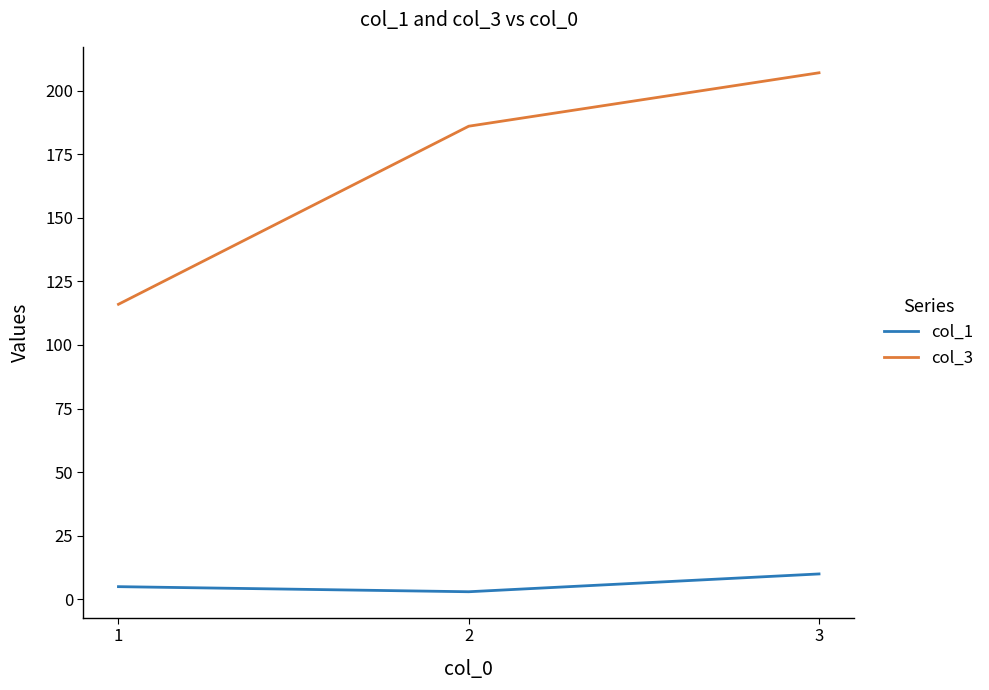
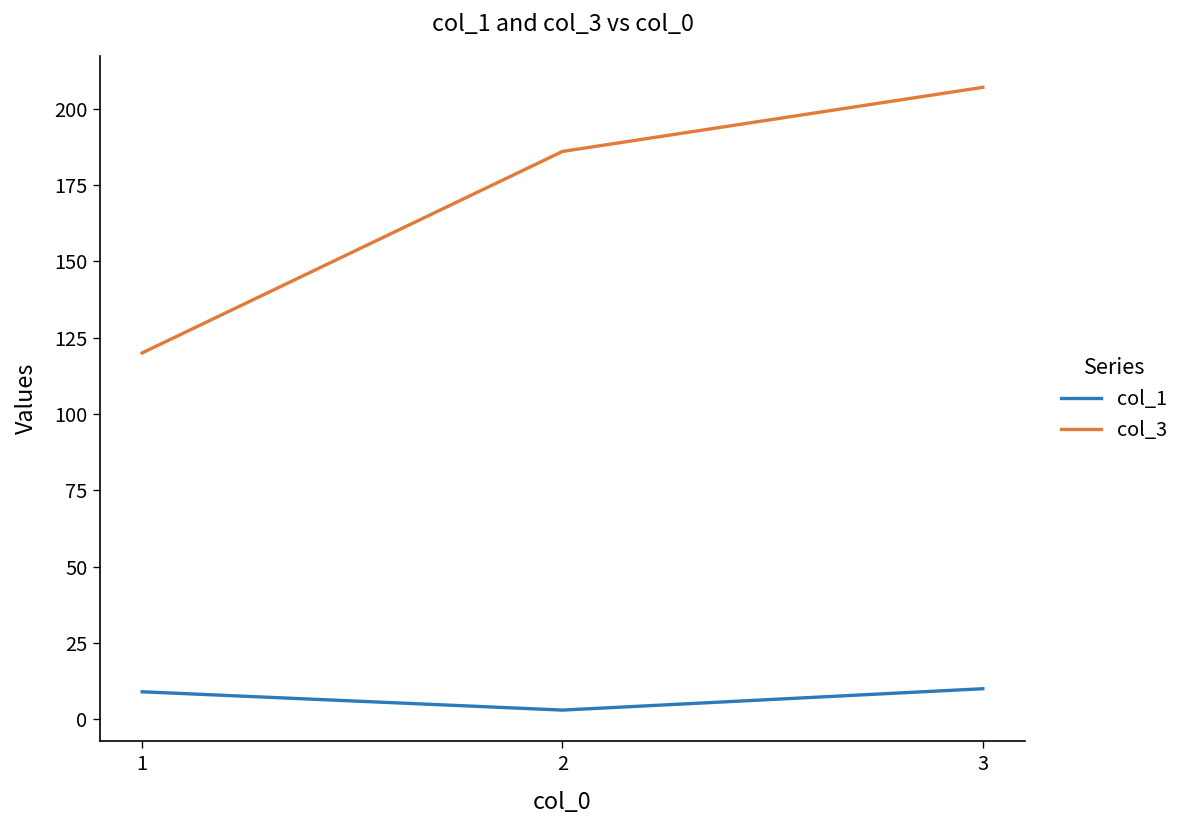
col_1, 1: 5 -> 9
col_3, 1: 116 -> 120
